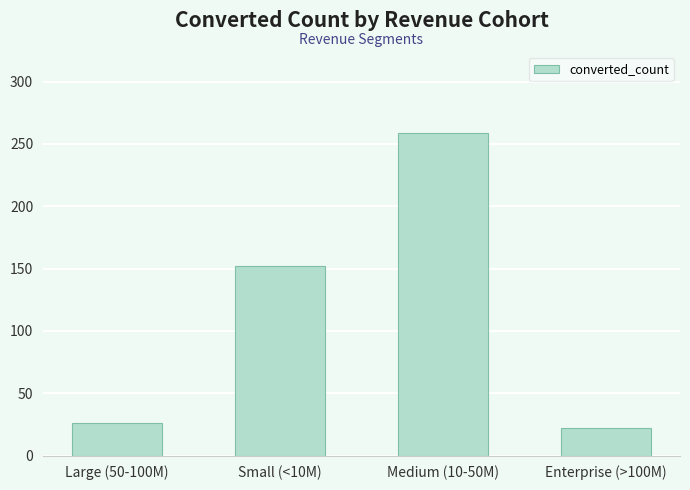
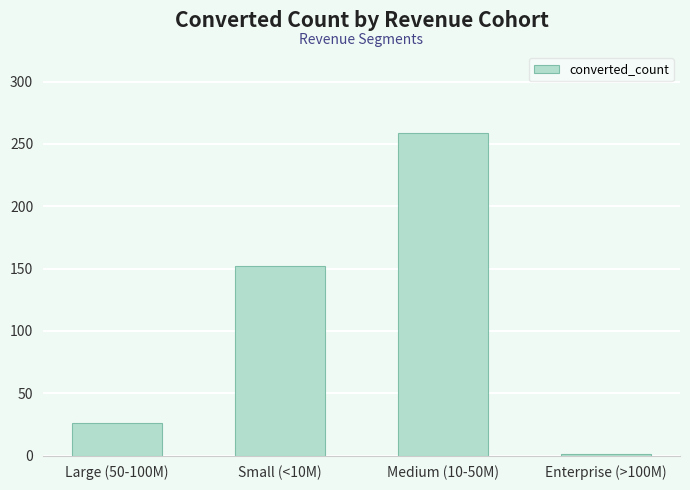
Enterprise (>100M): 22 -> 1
